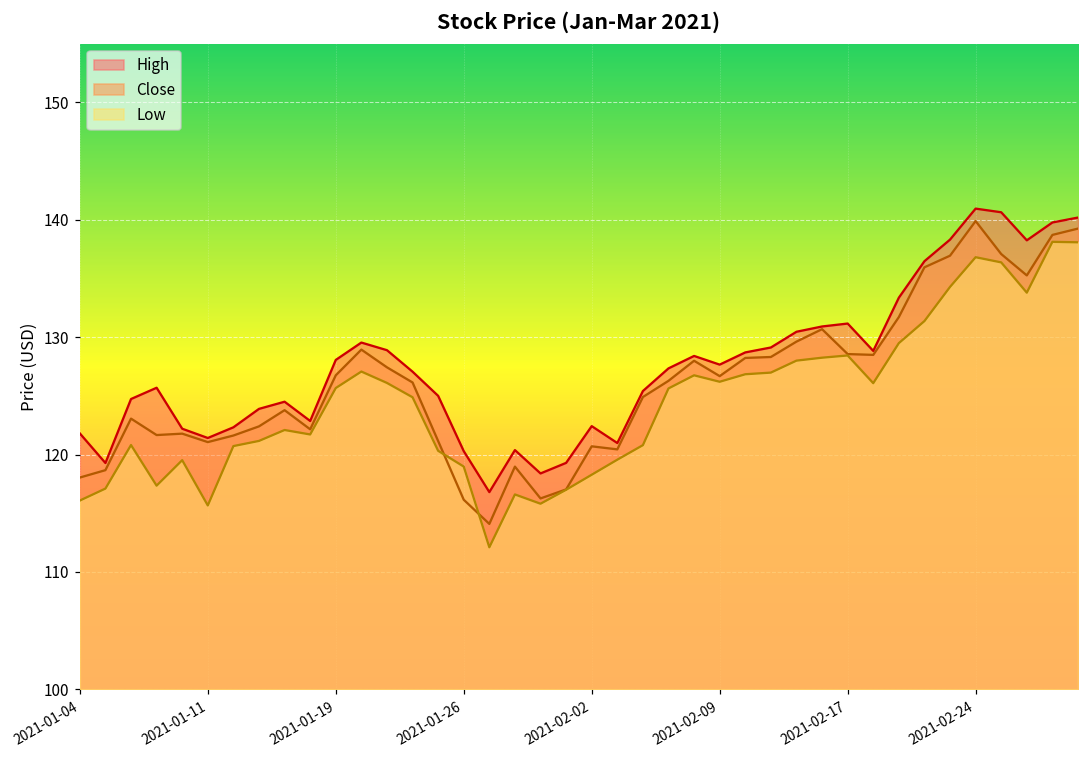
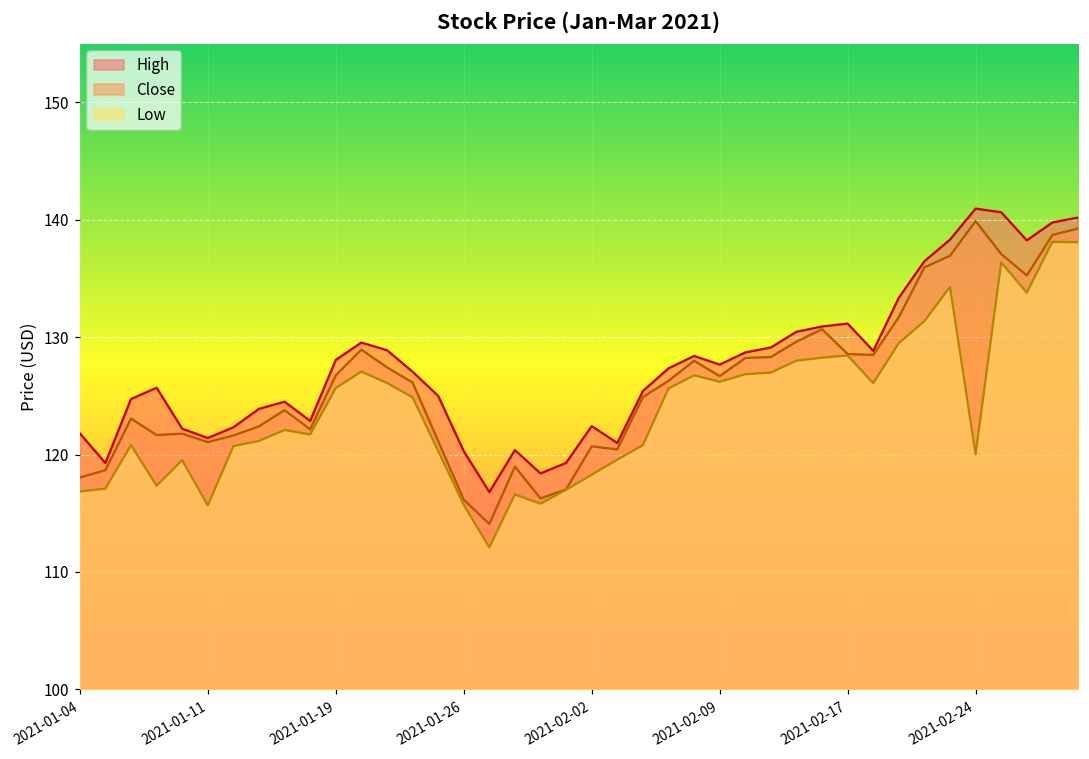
Low, 2021-01-04: 116.1 -> 116.8
Low, 2021-01-26: 119.0 -> 115.7
Low, 2021-02-24: 136.8 -> 120.0
